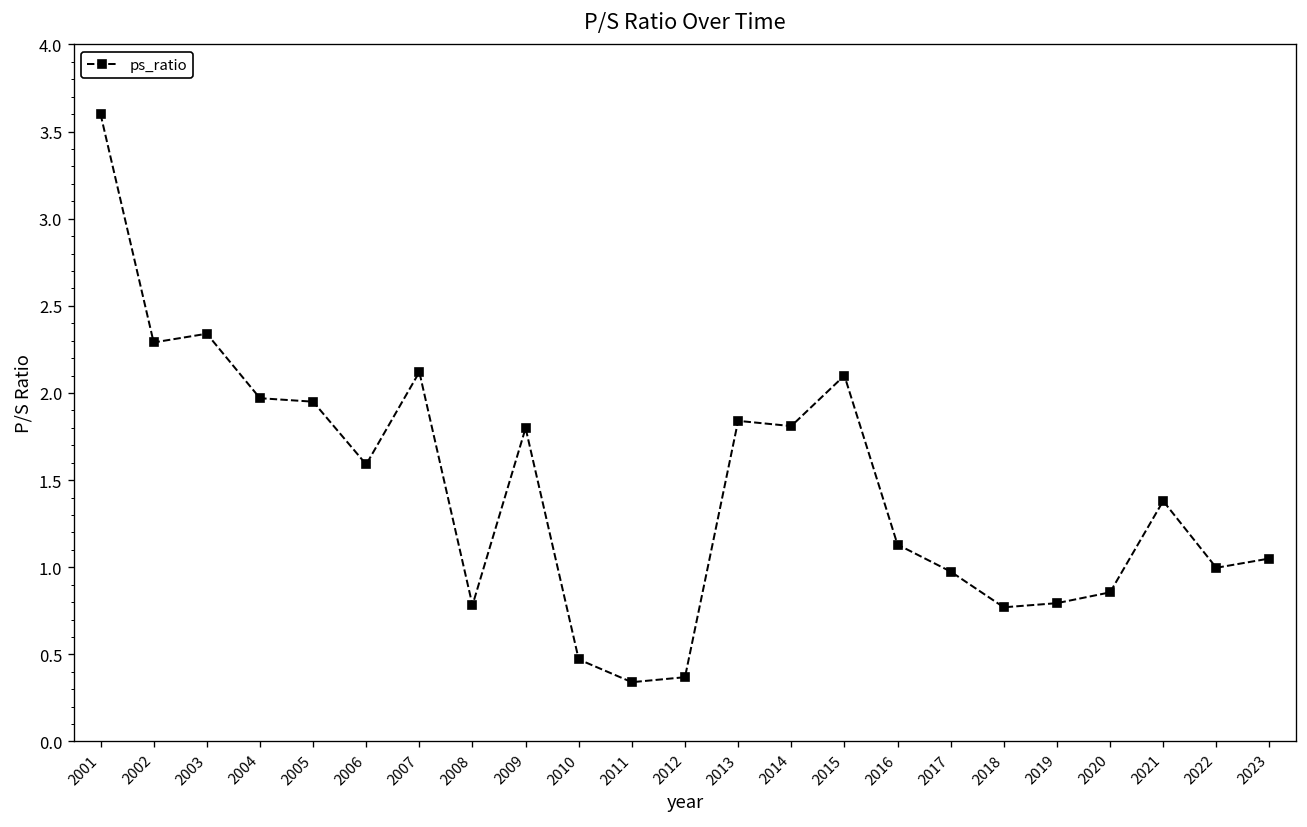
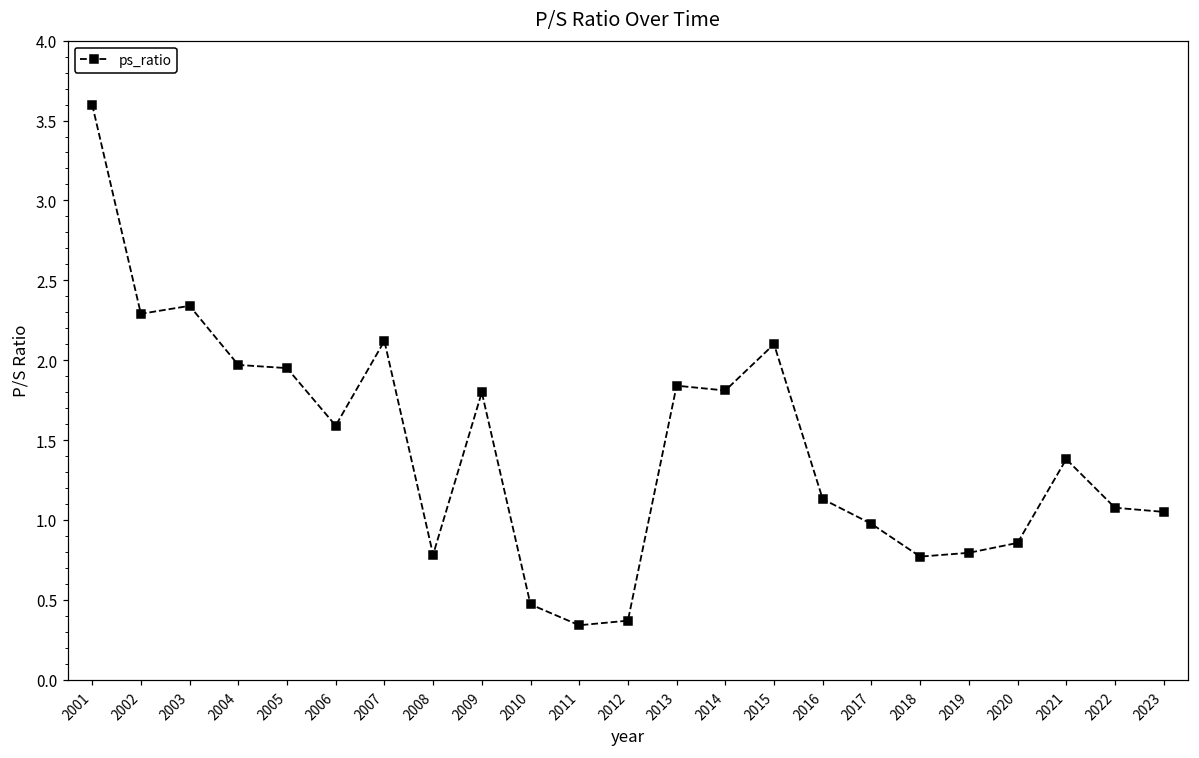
2022: 1.00 -> 1.08
